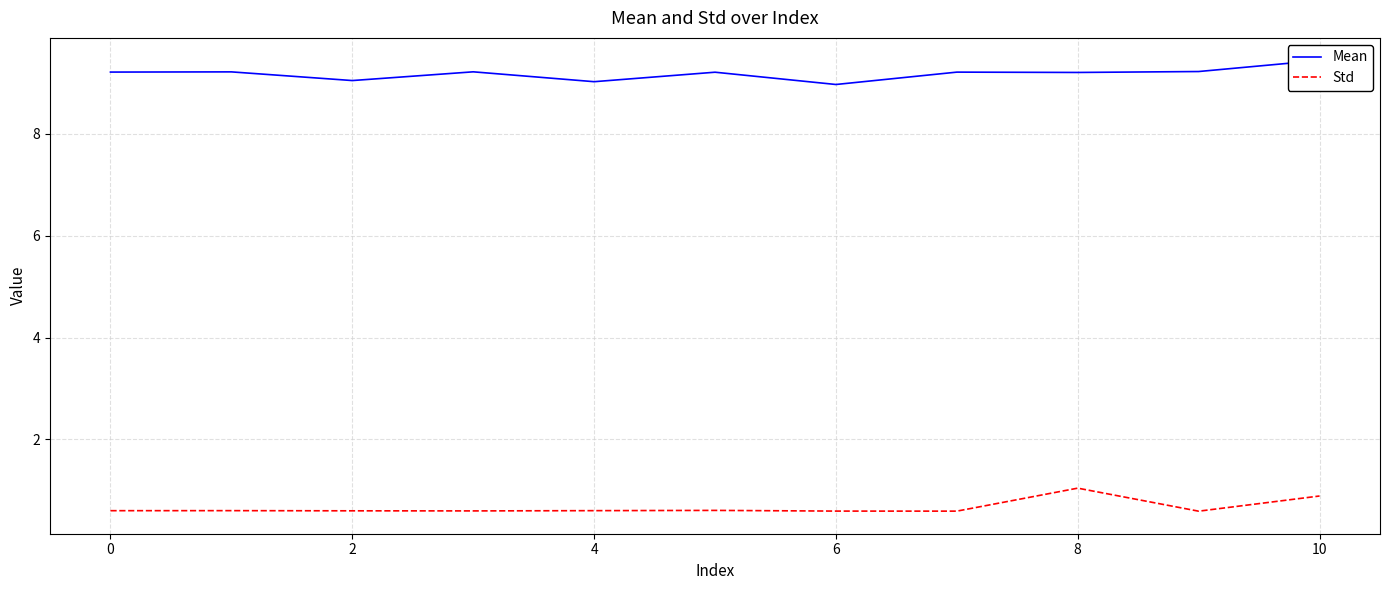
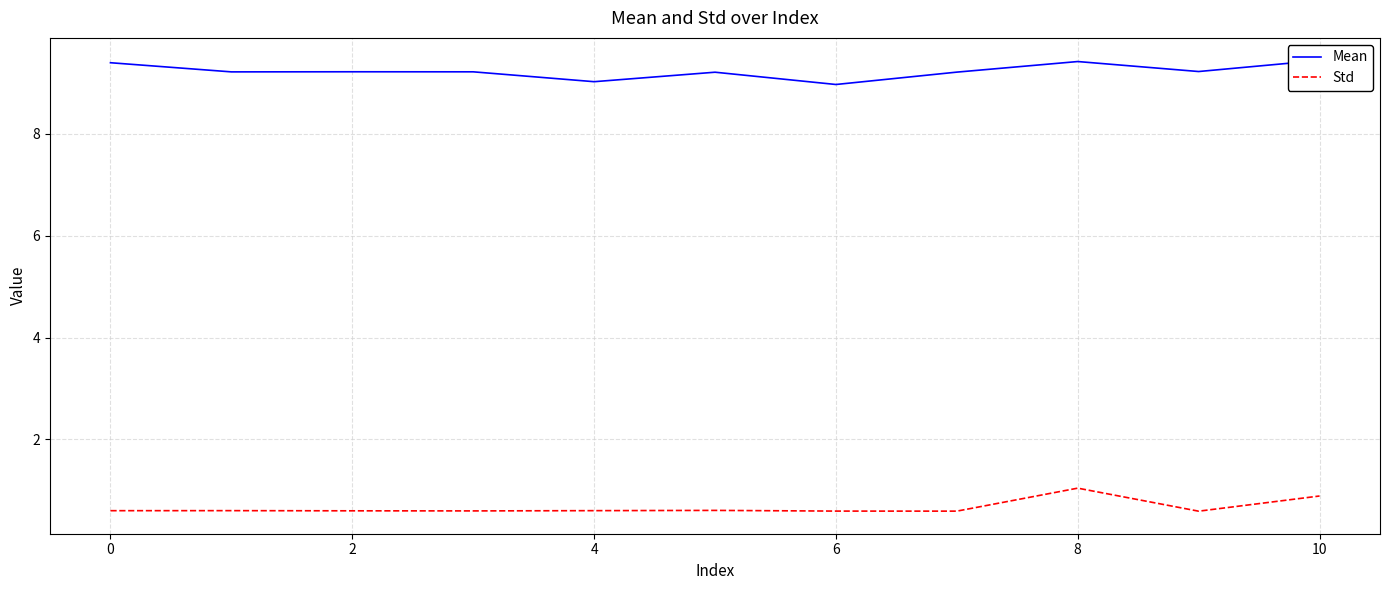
Mean, 0: 9.2 -> 9.4
Mean, 2: 9.0 -> 9.2
Mean, 8: 9.2 -> 9.4
